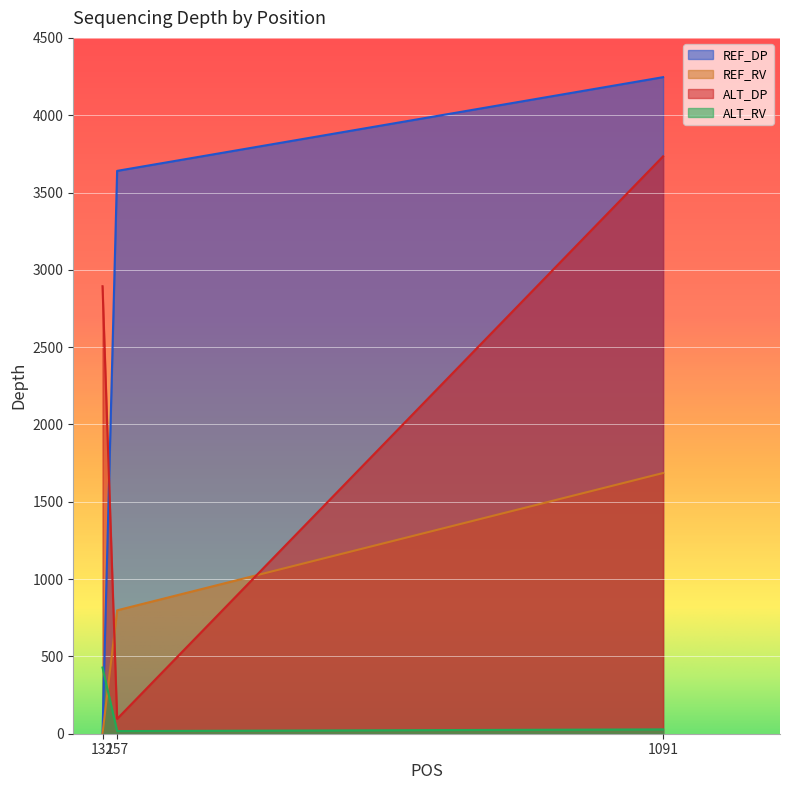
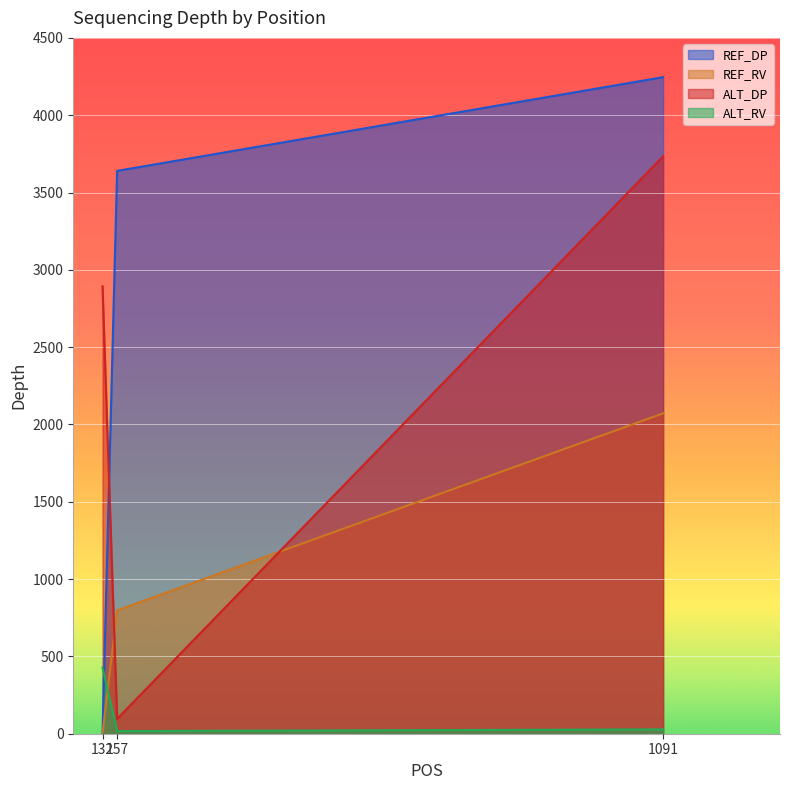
REF_RV, 1091: 1690 -> 2070
